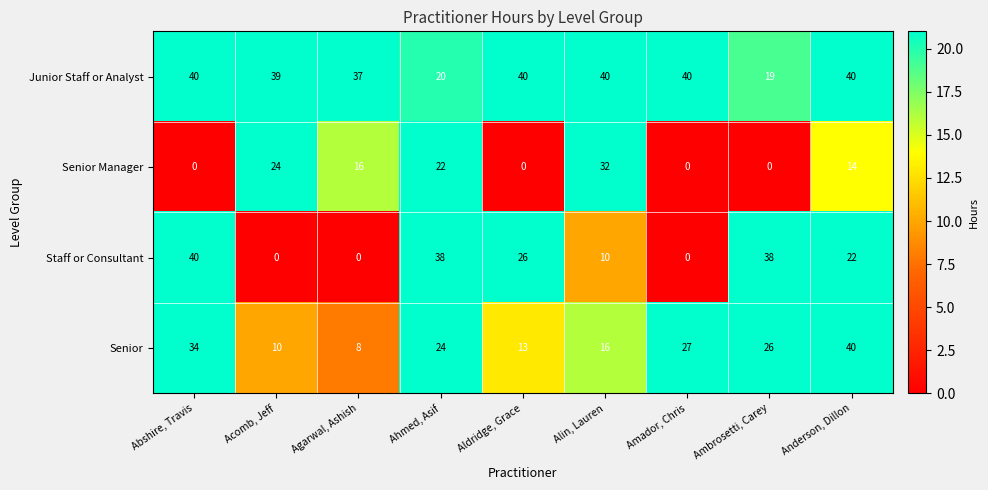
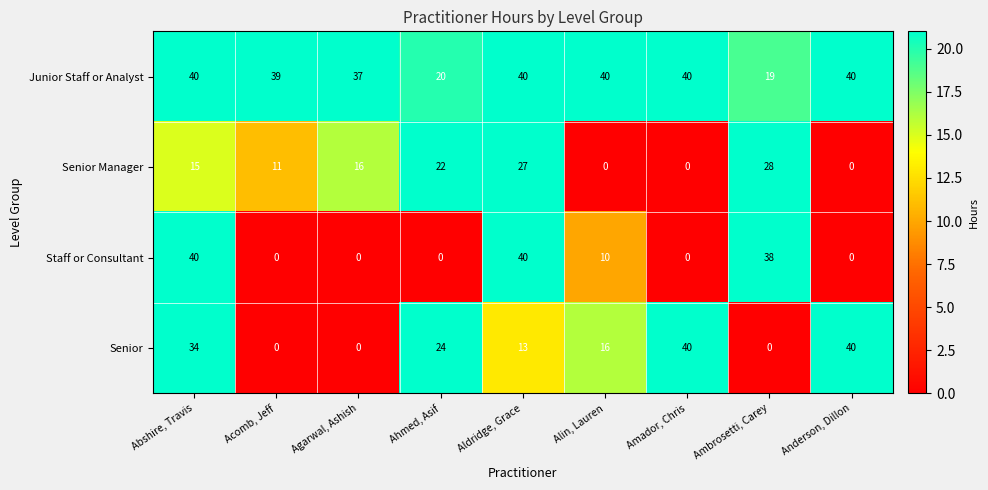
Senior Manager, Abshire, Travis: 0 -> 15
Senior Manager, Acomb, Jeff: 24 -> 11
Senior Manager, Aldridge, Grace: 0 -> 27
Senior Manager, Alin, Lauren: 32 -> 0
Senior Manager, Ambrosetti, Carey: 0 -> 28
Senior Manager, Anderson, Dillon: 14 -> 0
Staff or Consultant, Ahmed, Asif: 38 -> 0
Staff or Consultant, Aldridge, Grace: 26 -> 40
Staff or Consultant, Anderson, Dillon: 22 -> 0
Senior, Acomb, Jeff: 10 -> 0
Senior, Agarwal, Ashish: 8 -> 0
Senior, Amador, Chris: 27 -> 40
Senior, Ambrosetti, Carey: 26 -> 0
